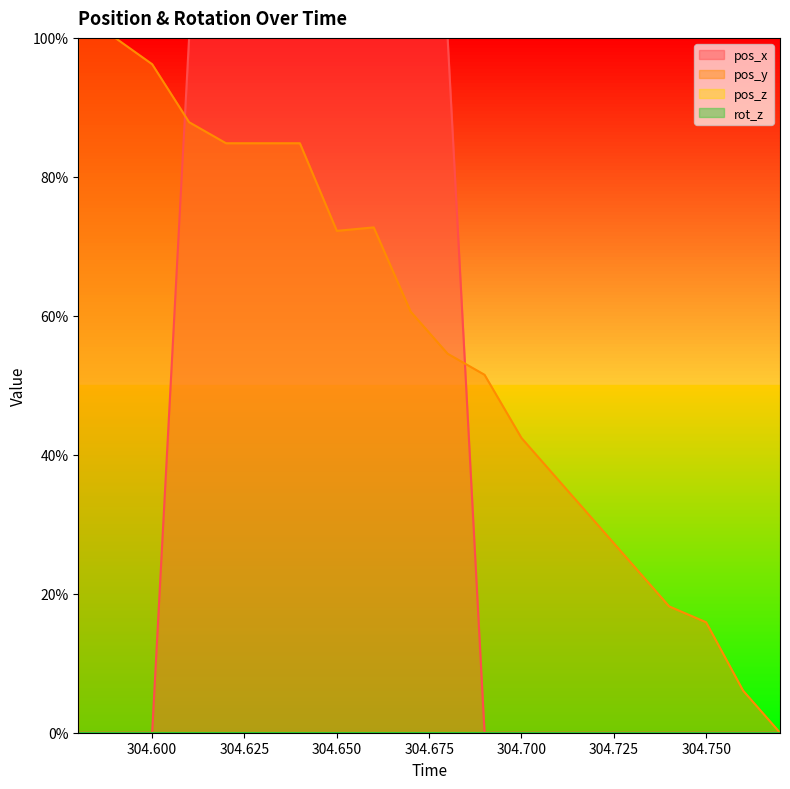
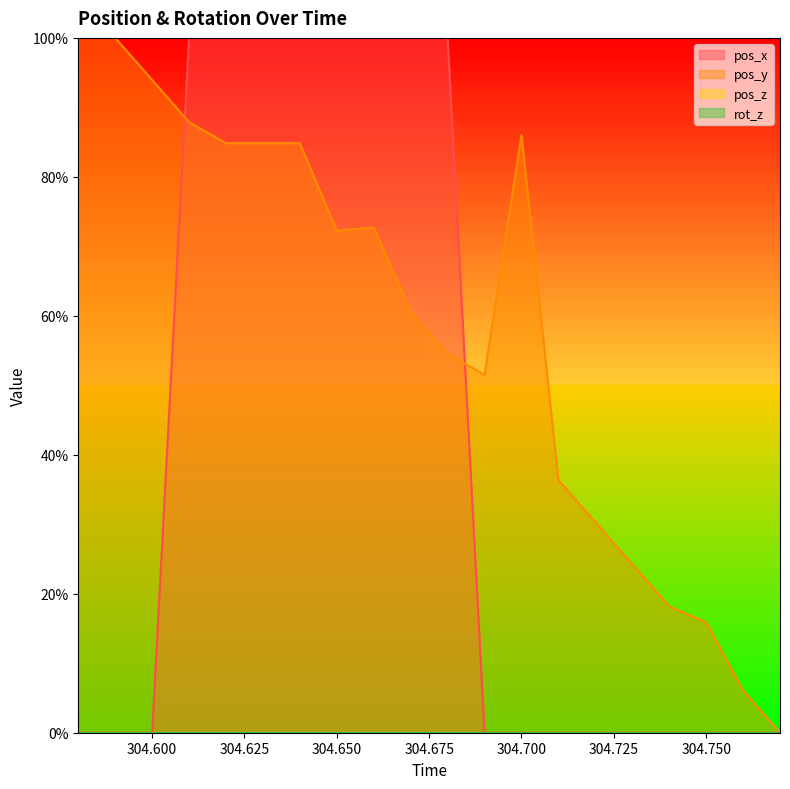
pos_y, 304.600: 96% -> 94%
pos_y, 304.700: 42% -> 86%
